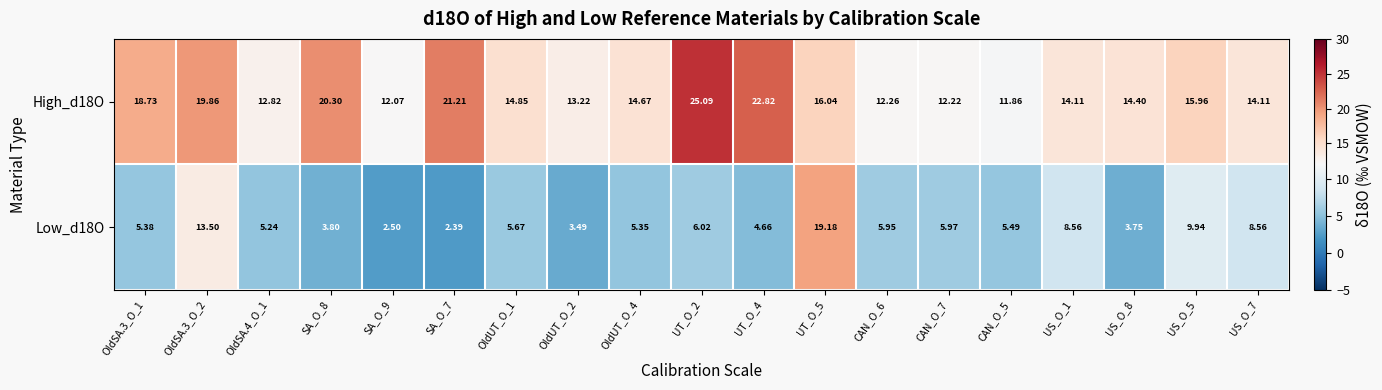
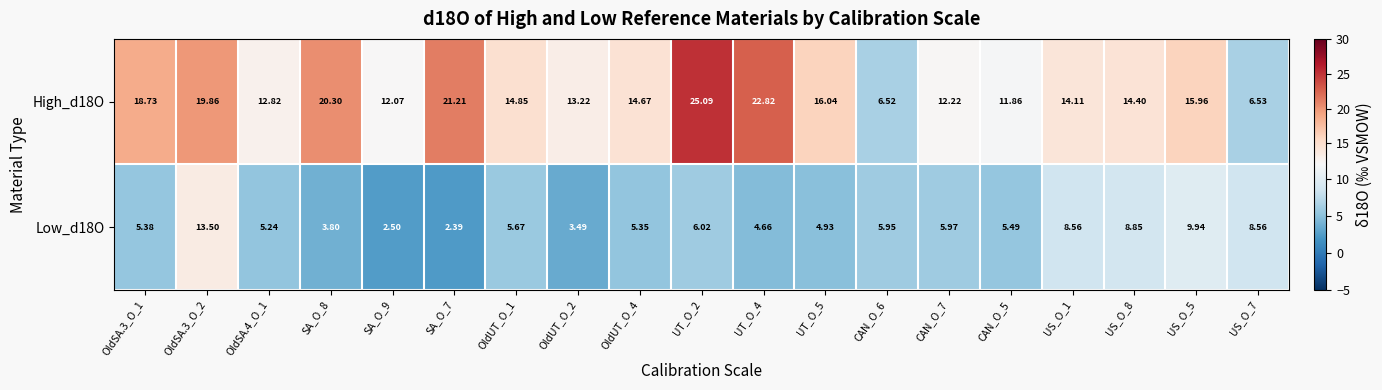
High_d18O, CAN_O_6: 12.26 -> 6.52
High_d18O, US_O_7: 14.11 -> 6.53
Low_d18O, UT_O_5: 19.18 -> 4.93
Low_d18O, US_O_8: 3.75 -> 8.85
